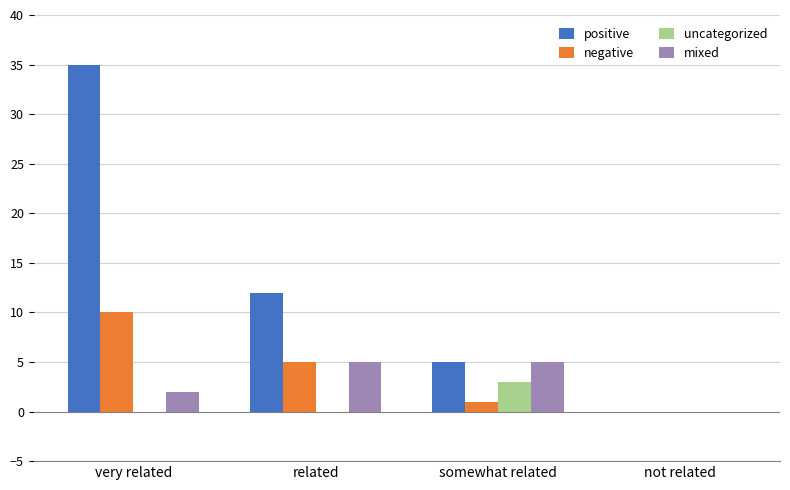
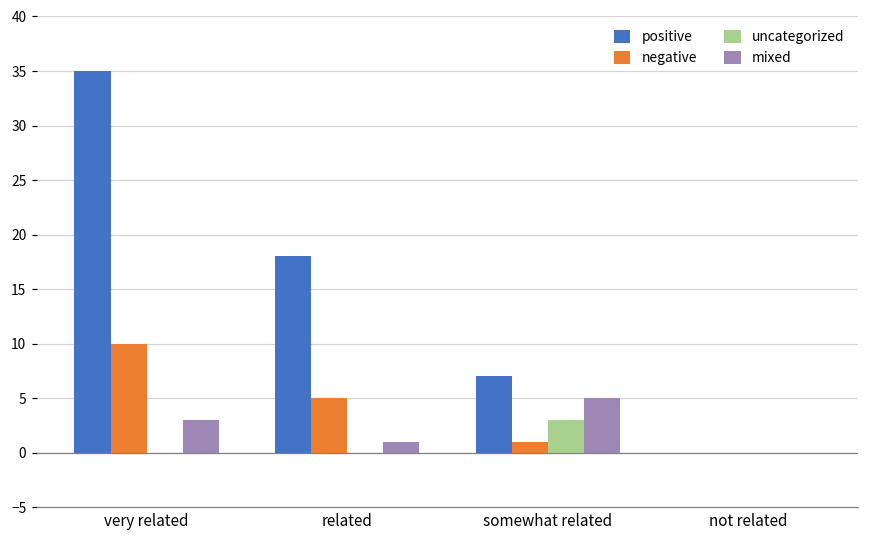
mixed, very related: 2 -> 3
positive, related: 12 -> 18
mixed, related: 5 -> 1
positive, somewhat related: 5 -> 7
